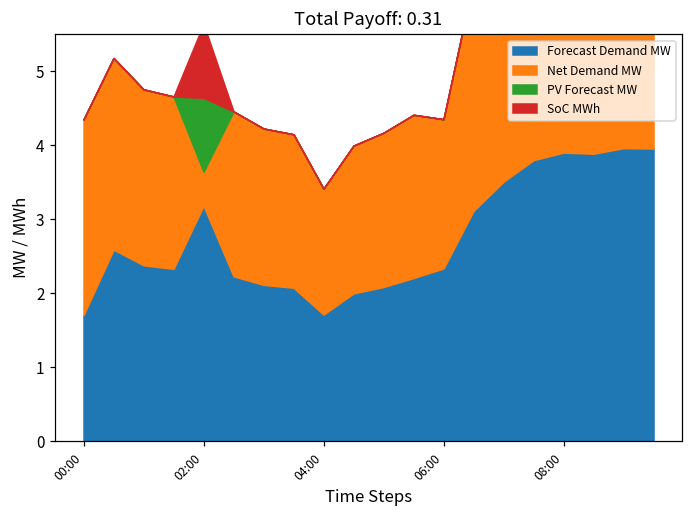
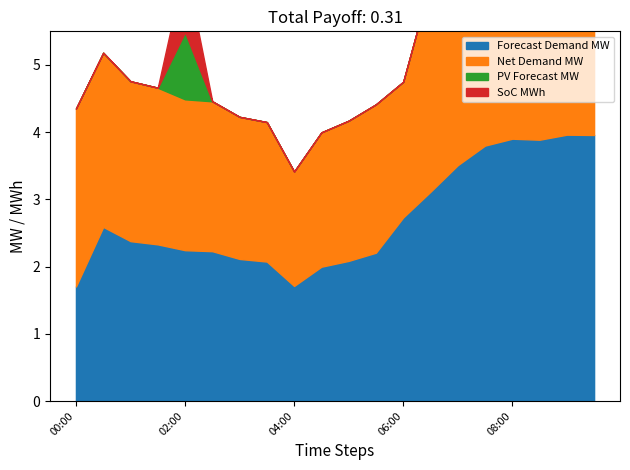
Forecast Demand MW, 02:00: 3.2 -> 2.2
Net Demand MW, 02:00: 0.5 -> 2.2
Forecast Demand MW, 06:00: 2.3 -> 2.7
